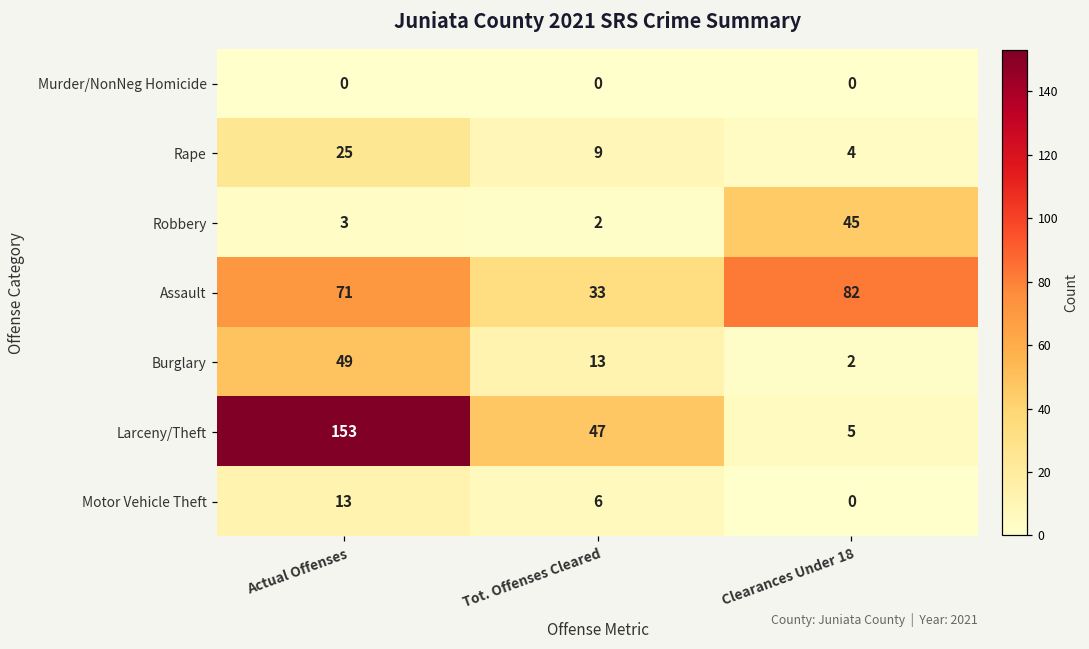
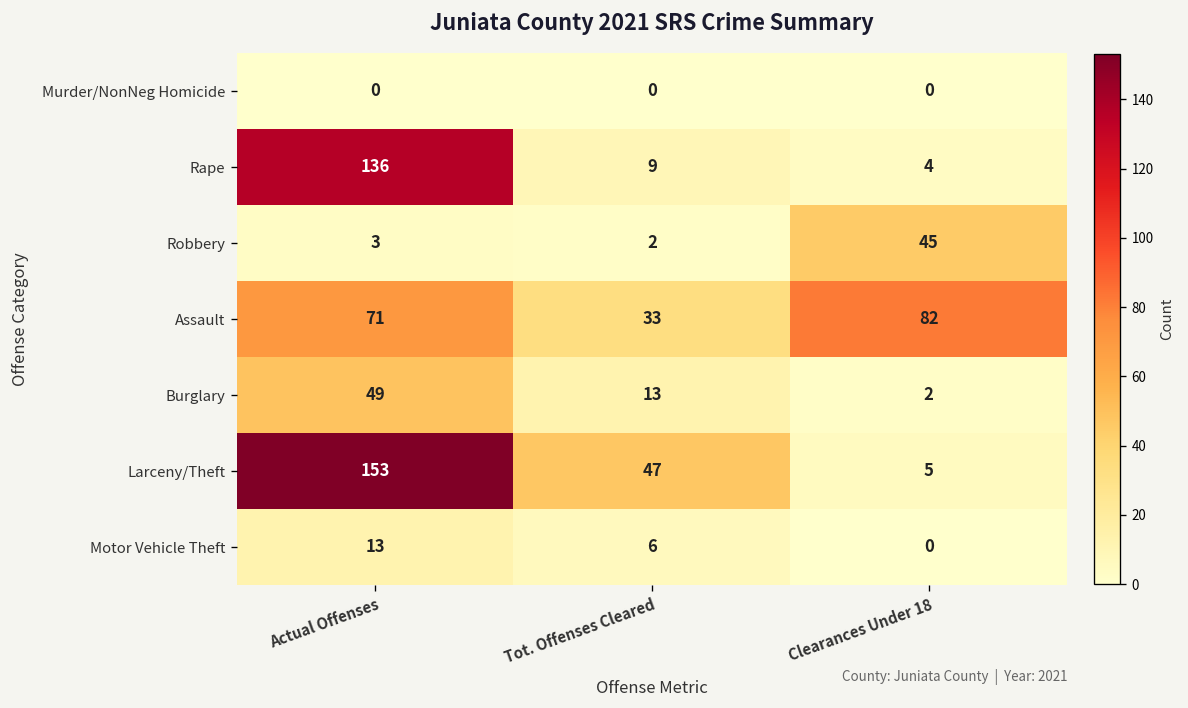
Rape, Actual Offenses: 25 -> 136
